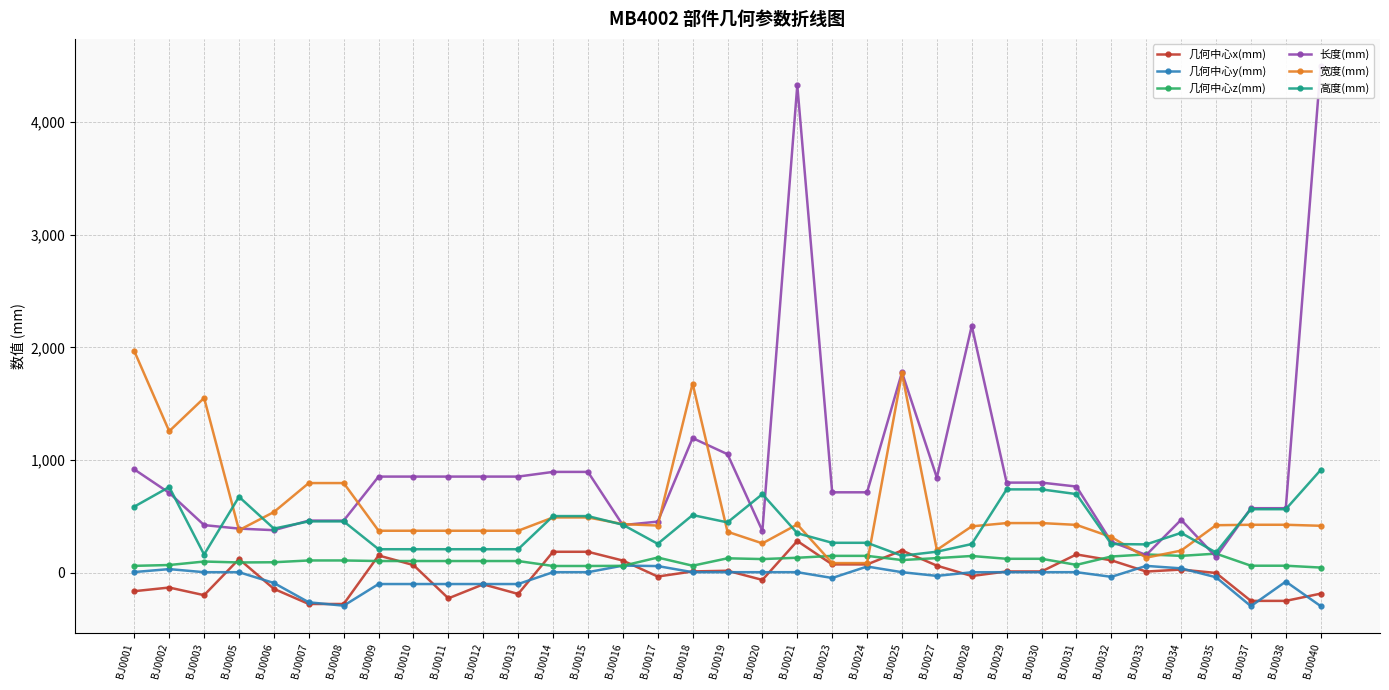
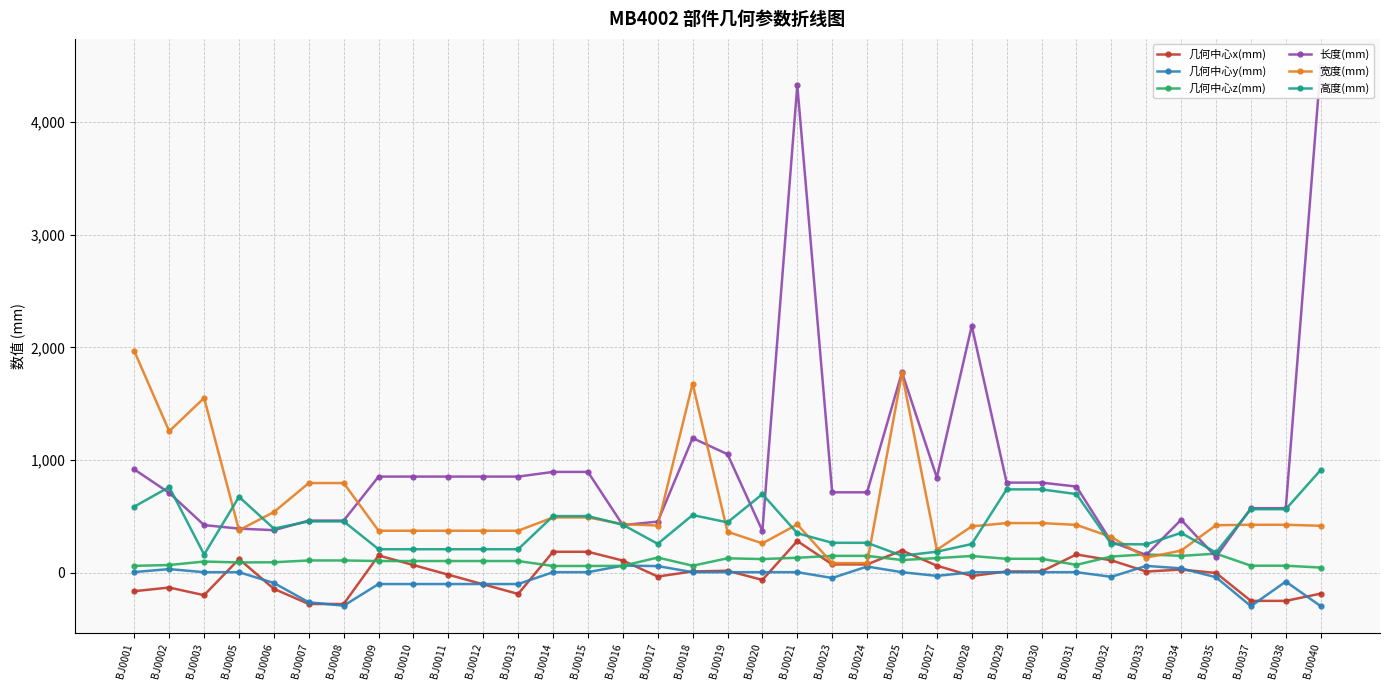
几何中心x(mm), BJ0011: -230 -> -20
